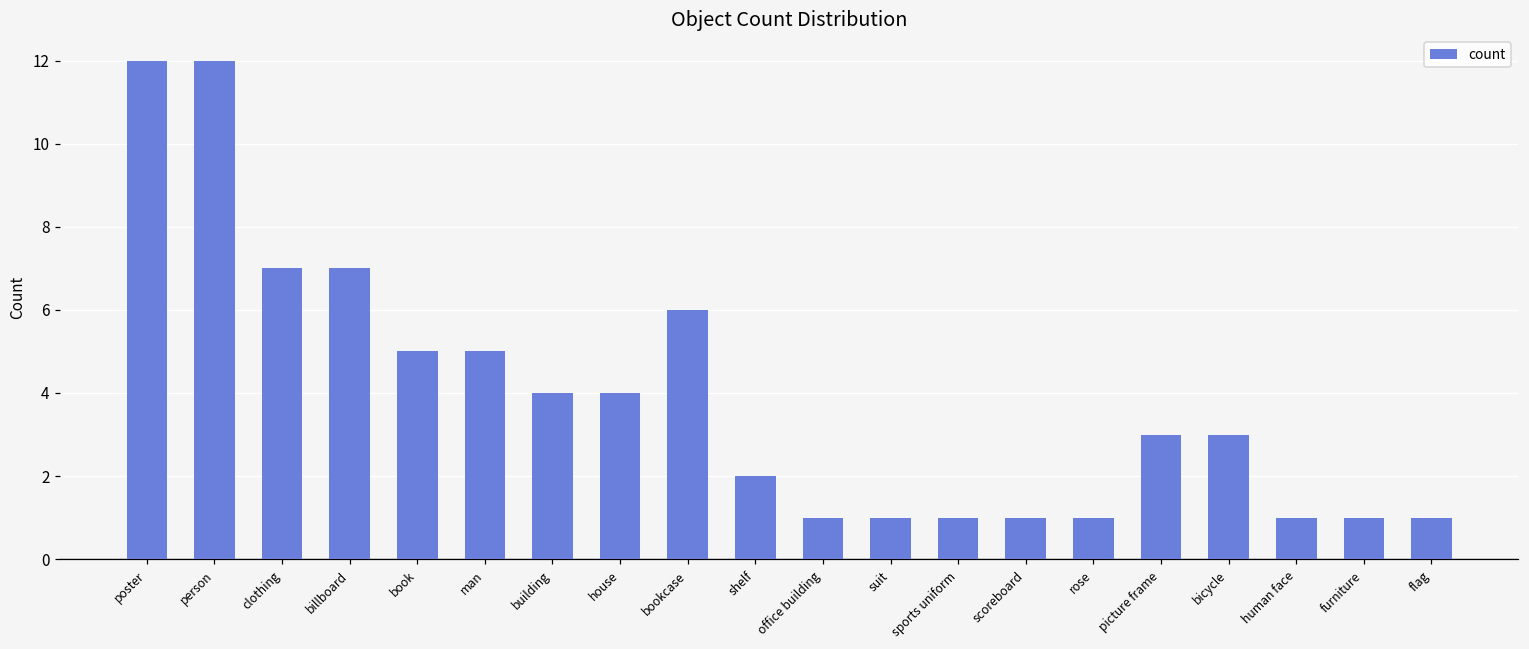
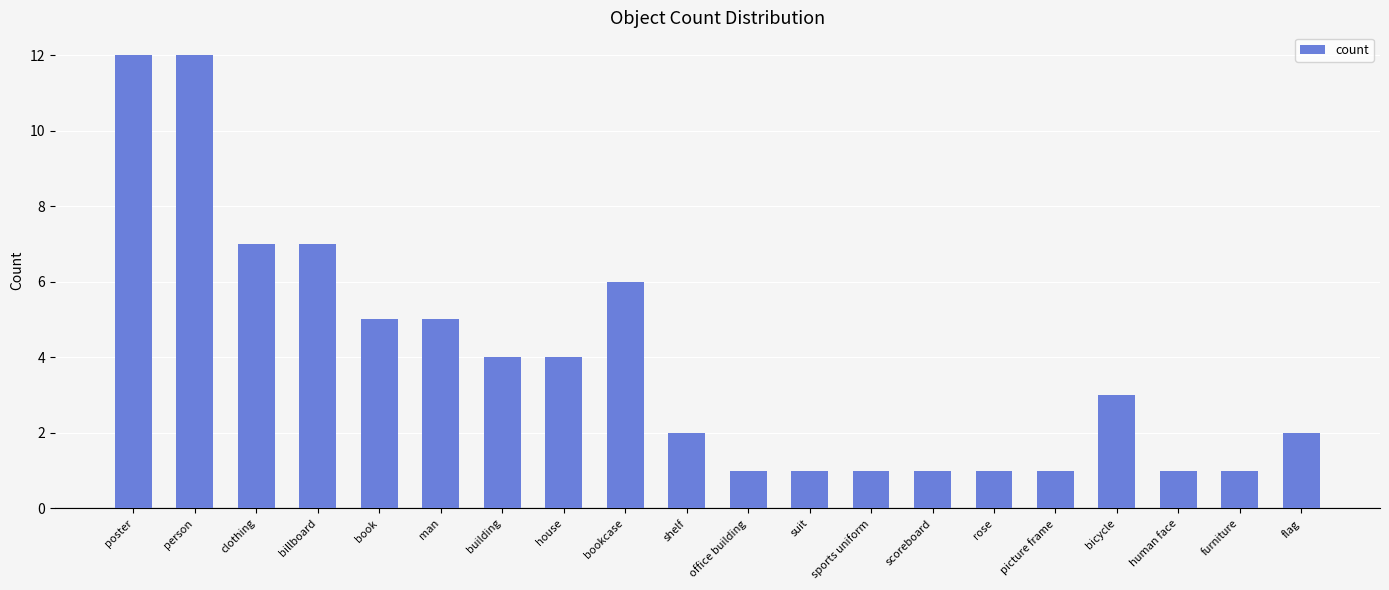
picture frame: 3 -> 1
flag: 1 -> 2
